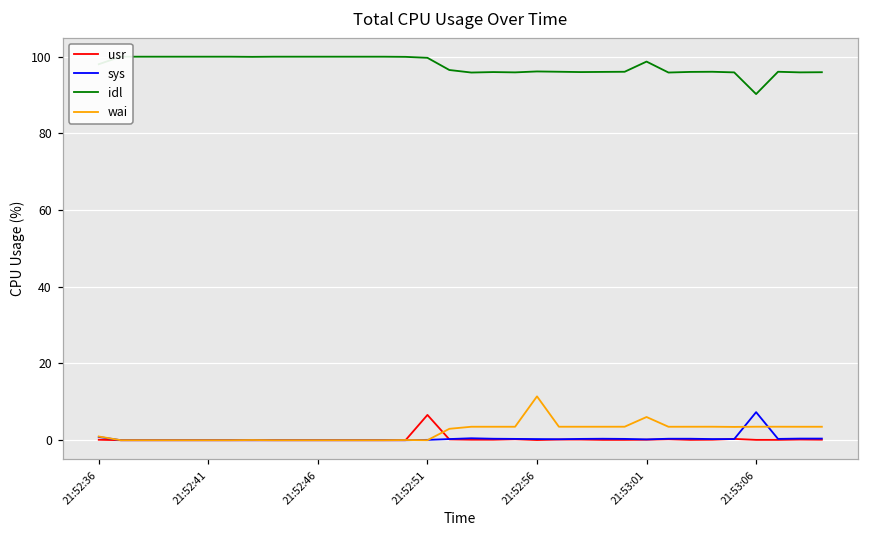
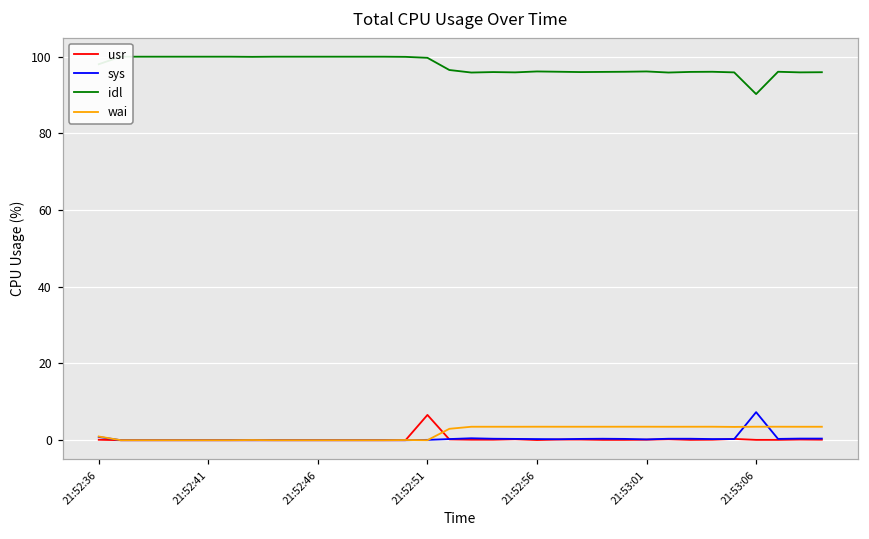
wai, 21:52:56: 11 -> 4
idl, 21:53:01: 99 -> 96
wai, 21:53:01: 6 -> 4
